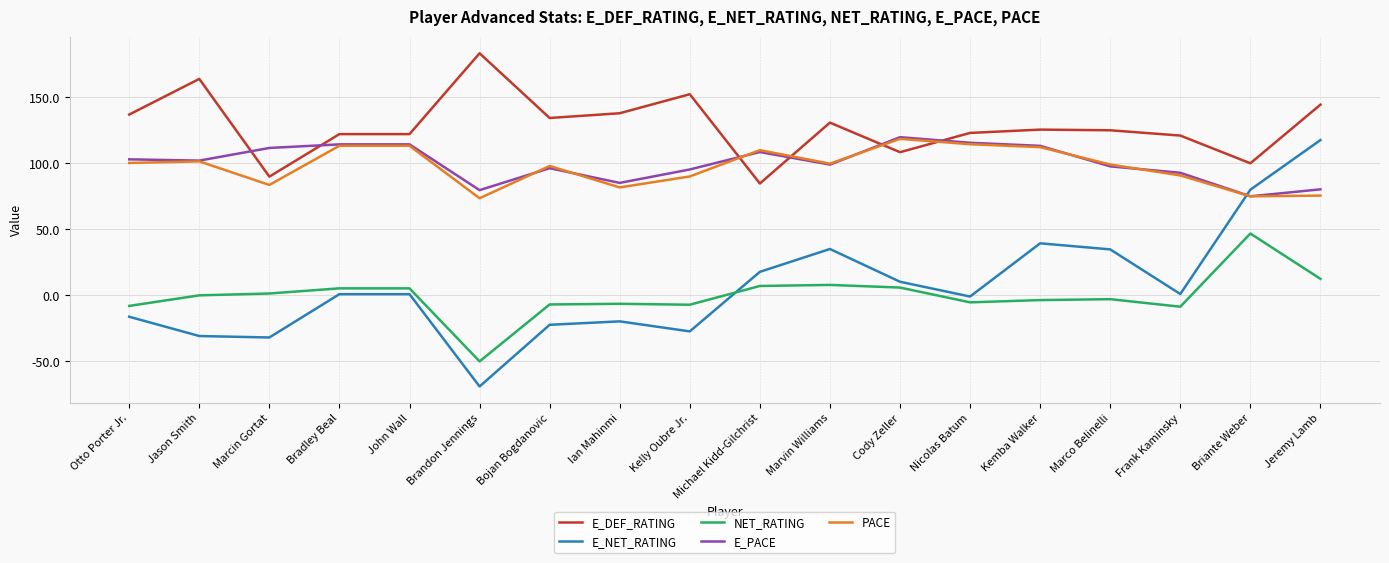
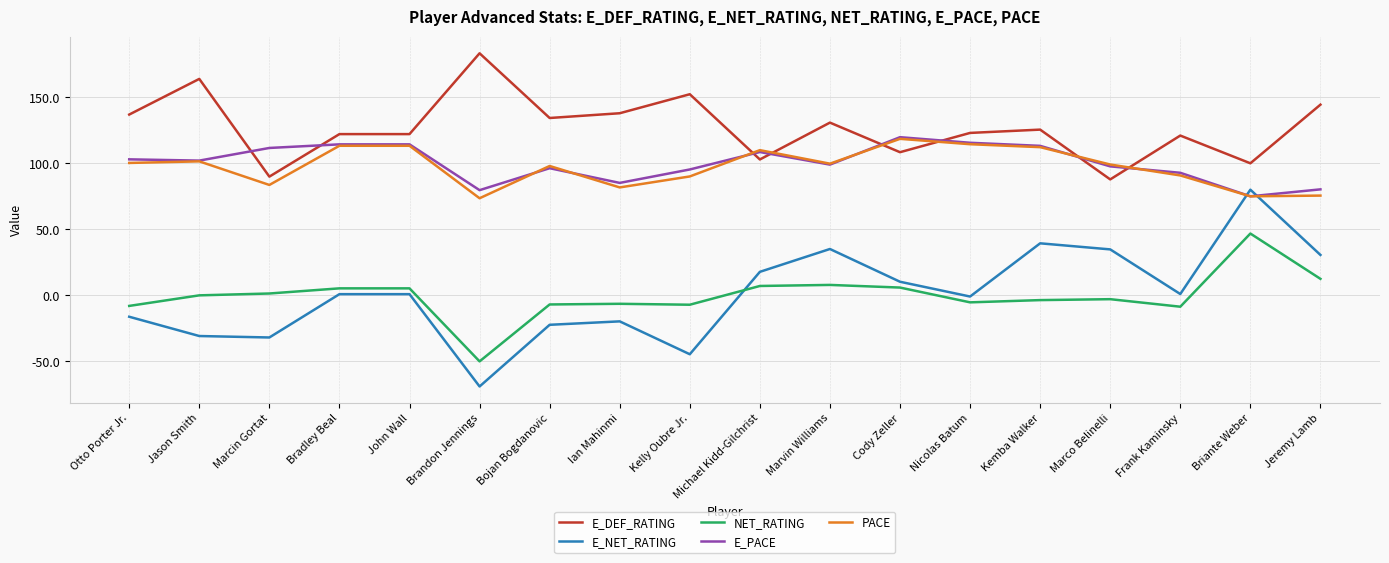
E_NET_RATING, Kelly Oubre Jr.: -27 -> -45
E_DEF_RATING, Michael Kidd-Gilchrist: 85 -> 103
E_DEF_RATING, Marco Belinelli: 125 -> 88
E_NET_RATING, Jeremy Lamb: 118 -> 31
